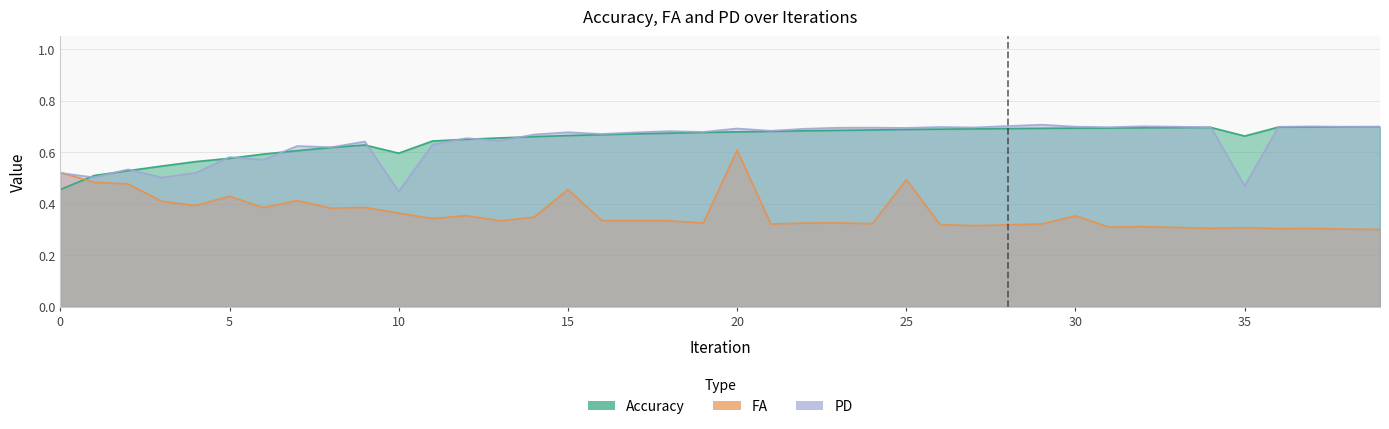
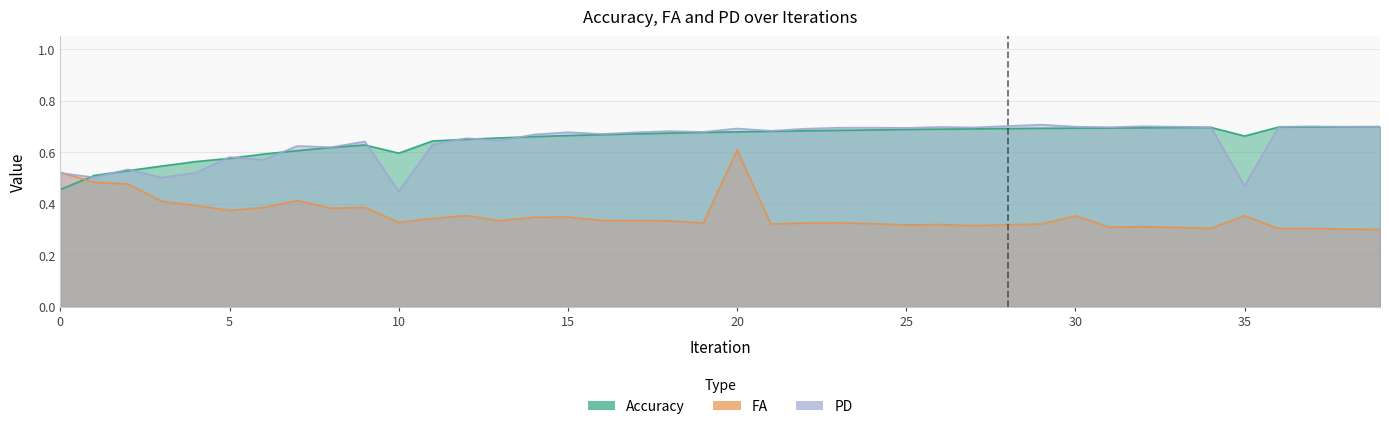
FA, 5: 0.43 -> 0.37
FA, 10: 0.36 -> 0.33
FA, 15: 0.46 -> 0.35
FA, 25: 0.49 -> 0.32
FA, 35: 0.31 -> 0.35
